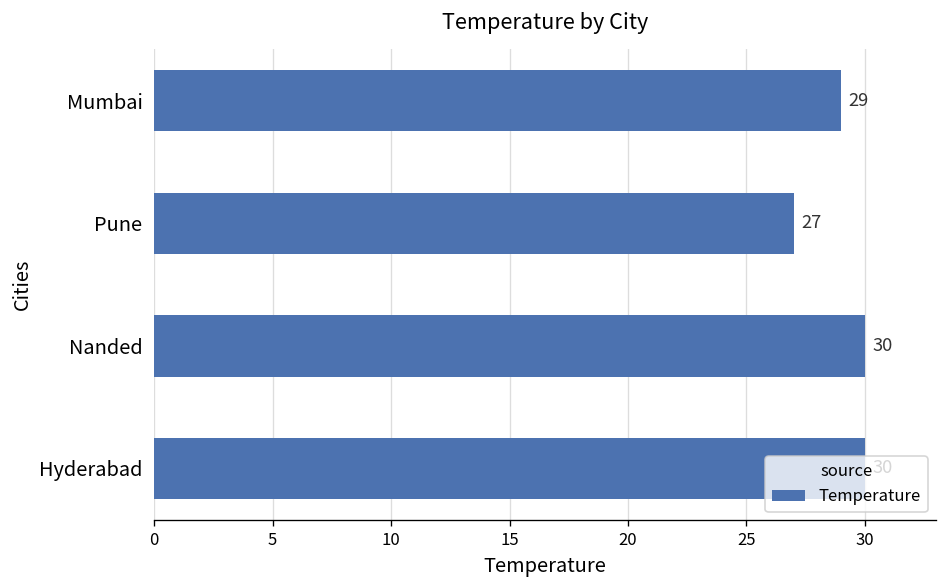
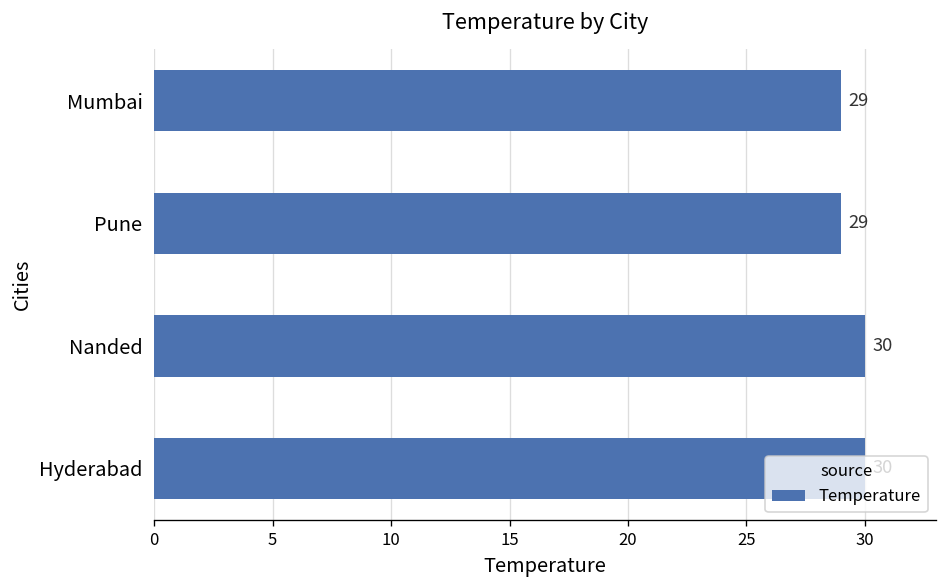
Pune: 27 -> 29
